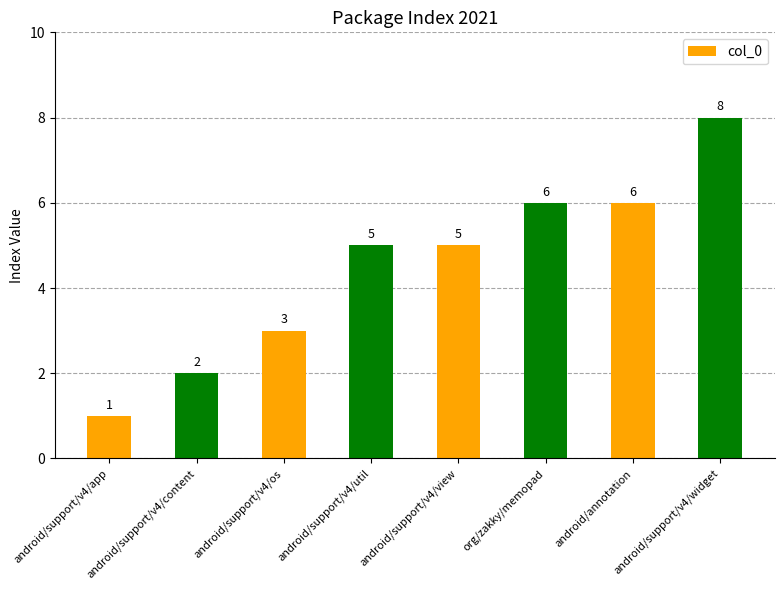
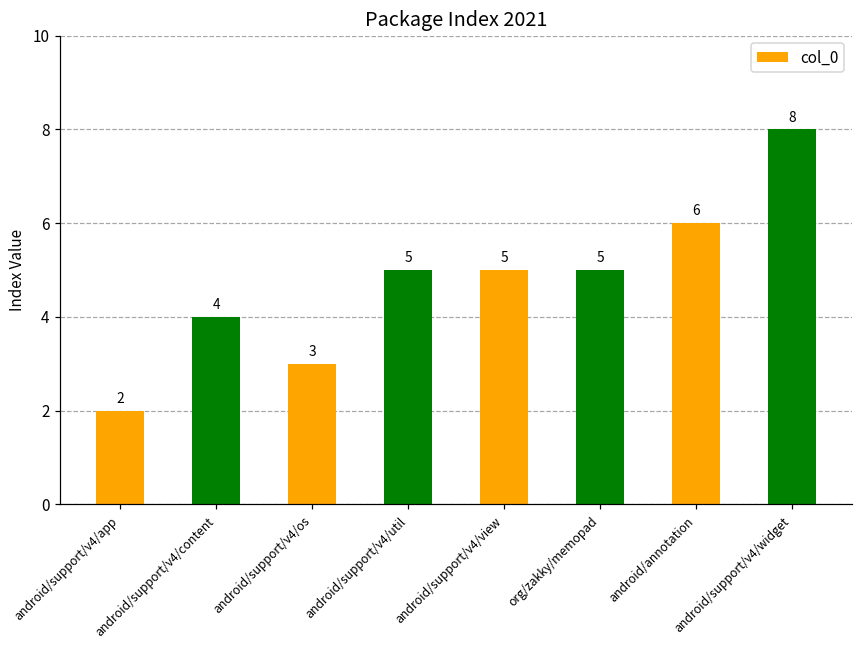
android/support/v4/app: 1 -> 2
android/support/v4/content: 2 -> 4
org/zakky/memopad: 6 -> 5
